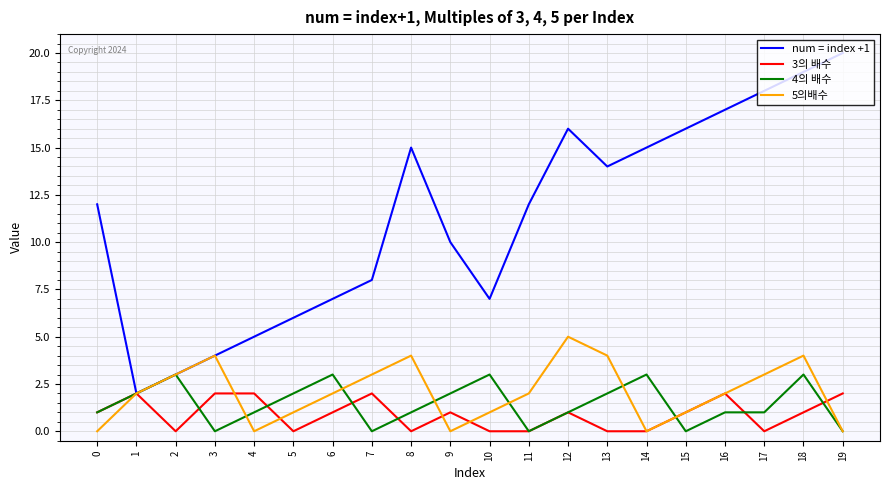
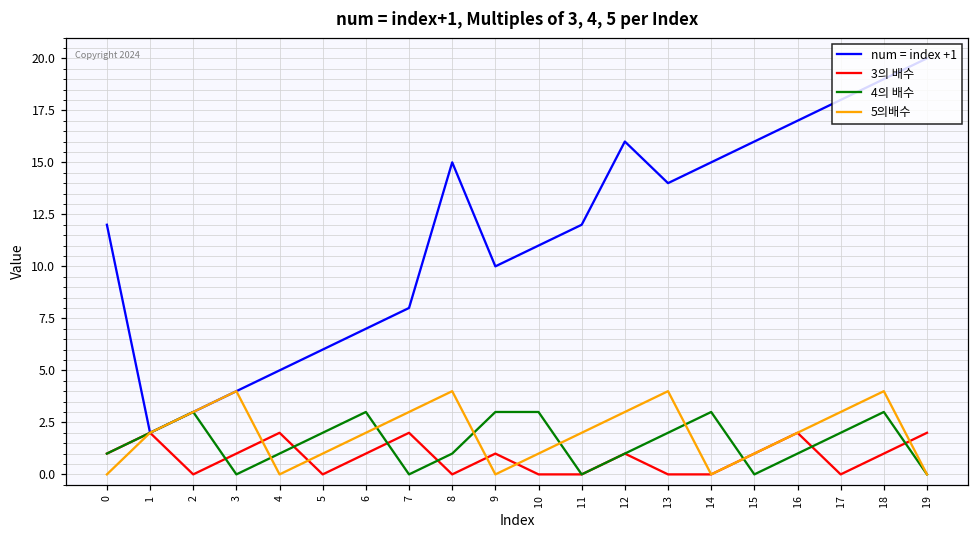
3의 배수, 3: 2 -> 1
4의 배수, 9: 2 -> 3
num = index +1, 10: 7 -> 11
5의배수, 12: 5 -> 3
4의 배수, 17: 1 -> 2
